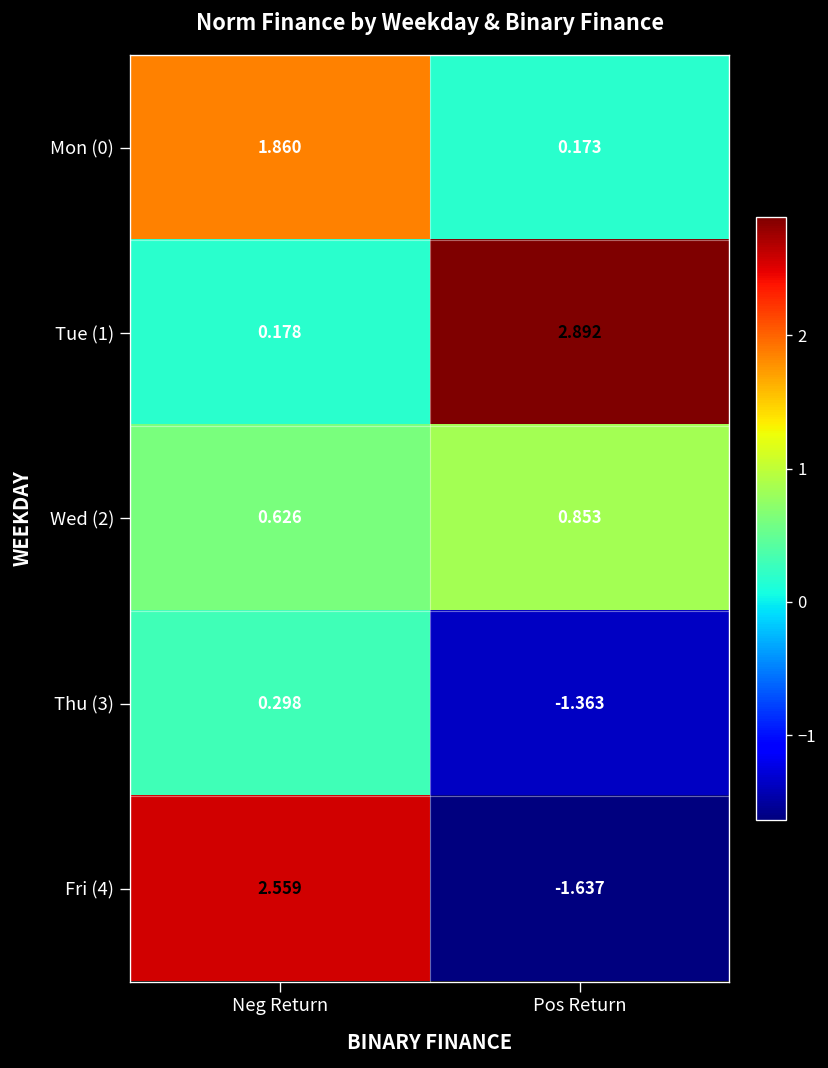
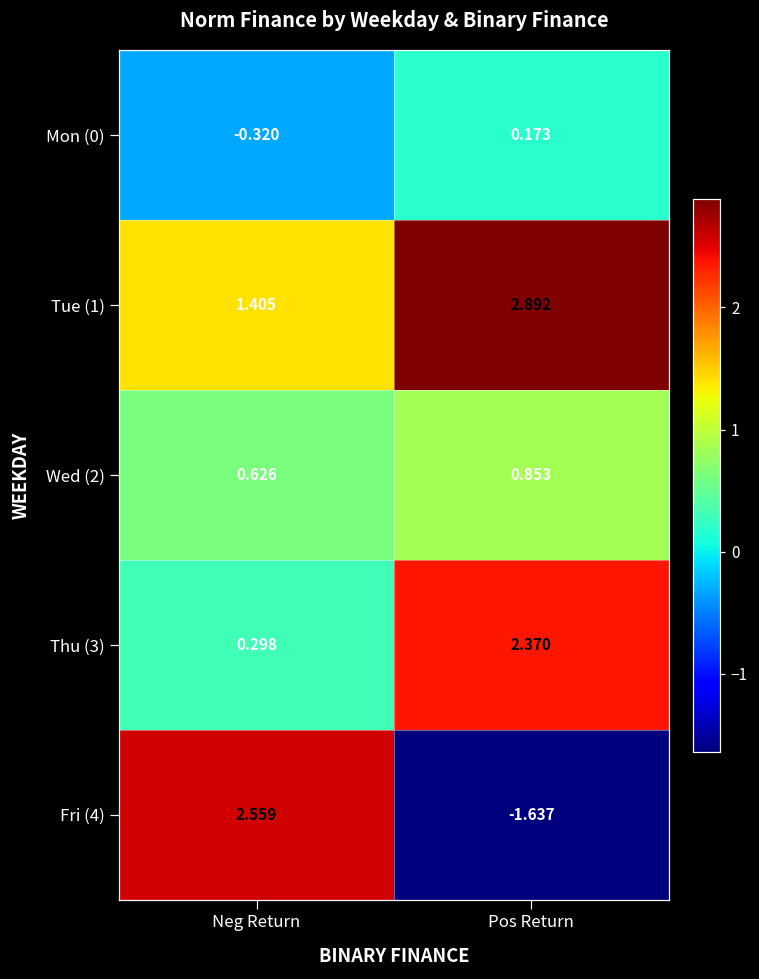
Mon (0), Neg Return: 1.860 -> -0.320
Tue (1), Neg Return: 0.178 -> 1.405
Thu (3), Pos Return: -1.363 -> 2.370
